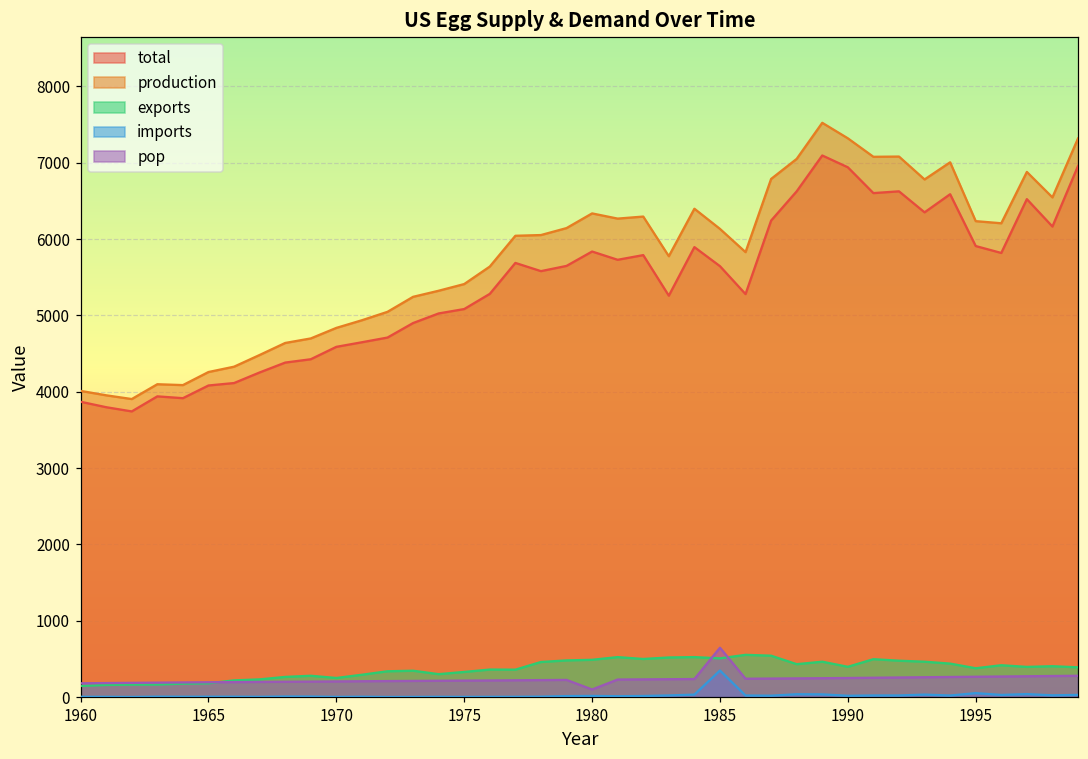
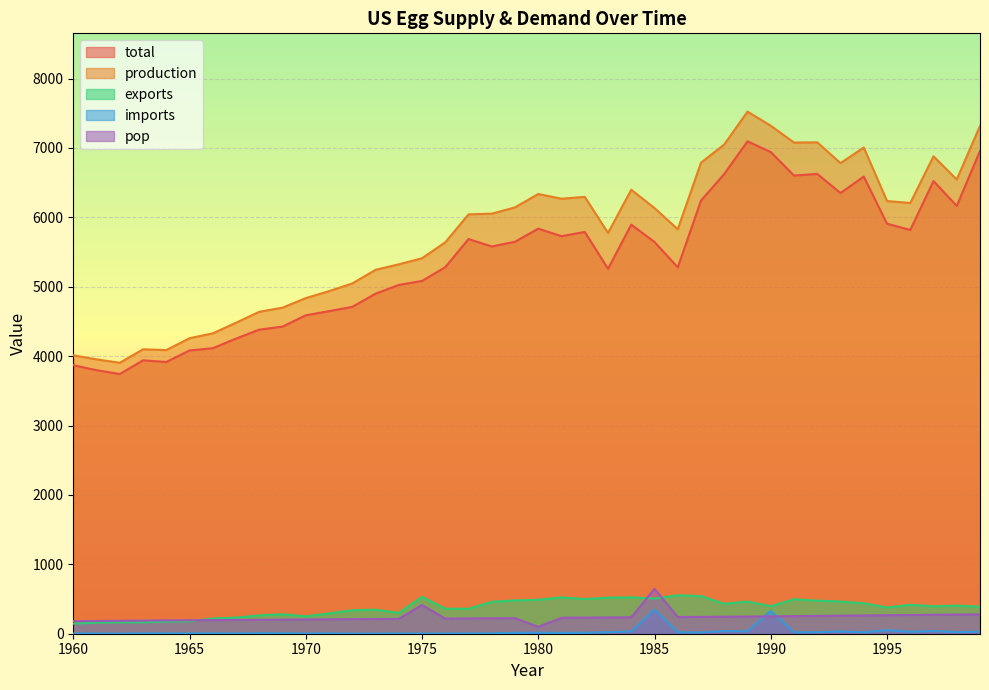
exports, 1975: 300 -> 500
pop, 1975: 200 -> 400
imports, 1990: 0 -> 300
